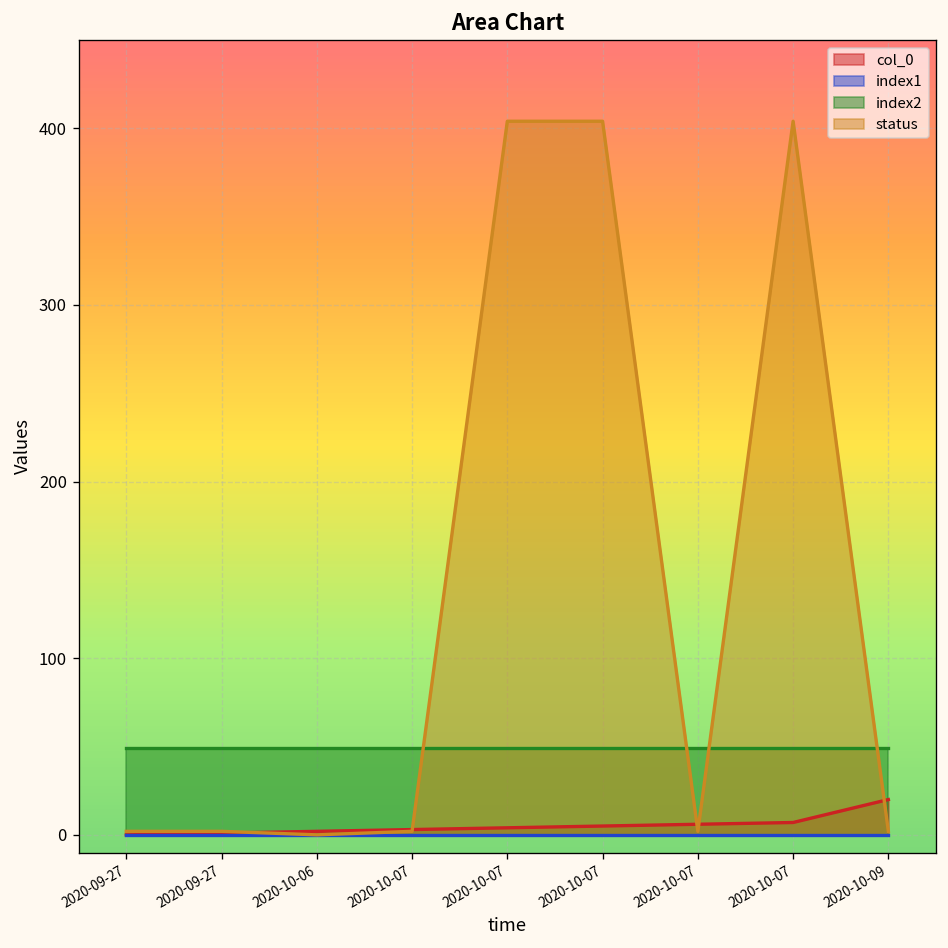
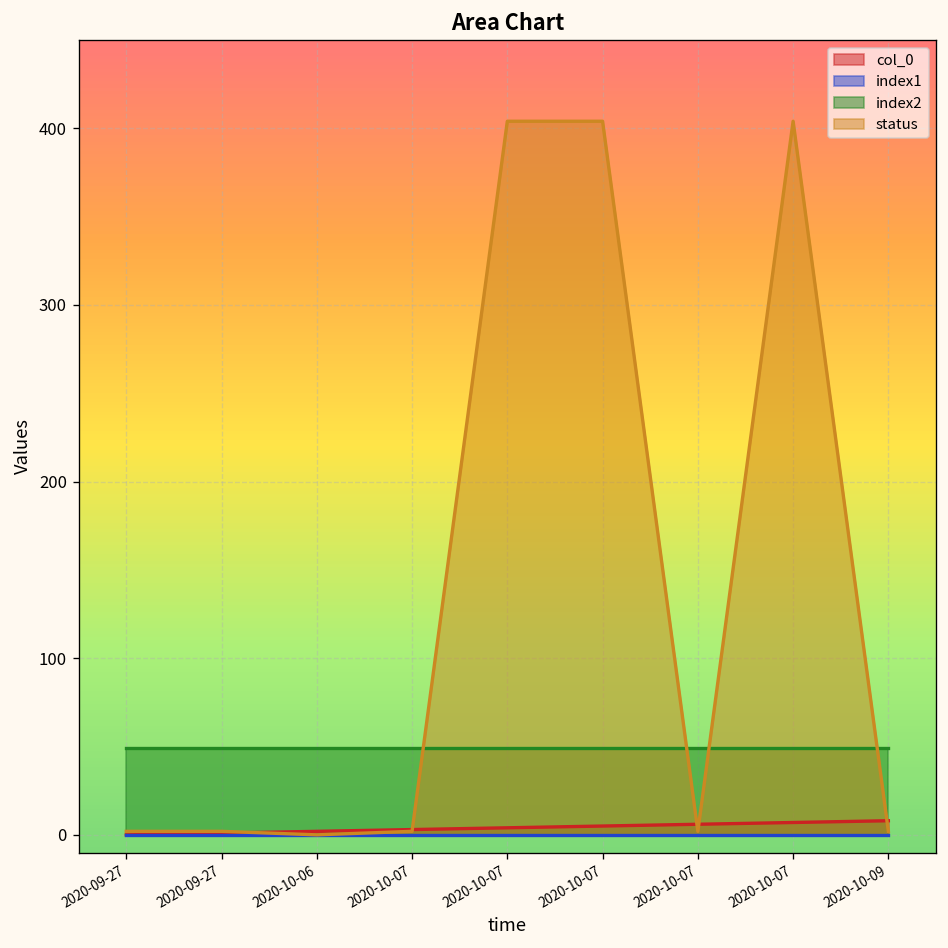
col_0, 2020-10-09: 20 -> 8
